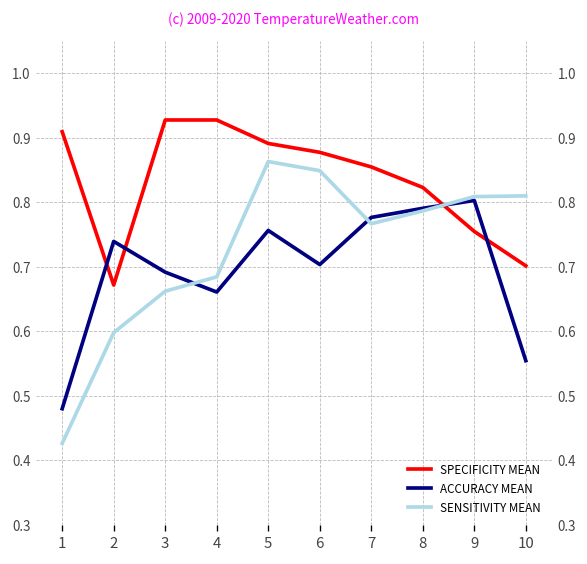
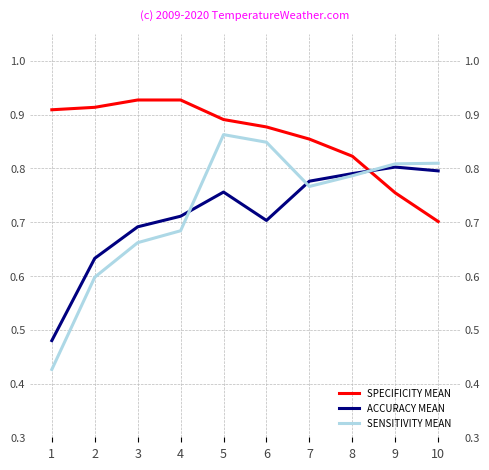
SPECIFICITY MEAN, 2: 0.67 -> 0.91
ACCURACY MEAN, 2: 0.74 -> 0.63
ACCURACY MEAN, 4: 0.66 -> 0.71
ACCURACY MEAN, 10: 0.55 -> 0.80
